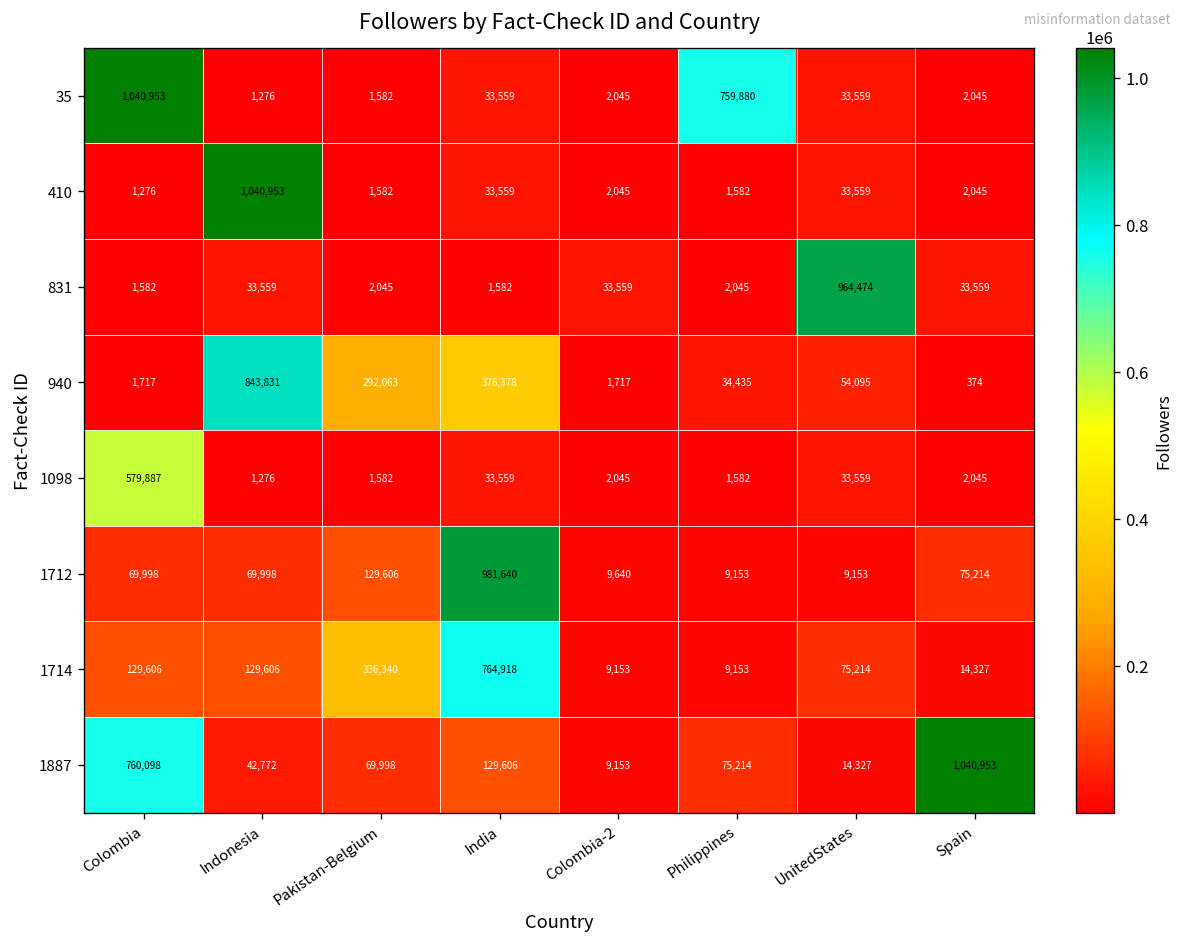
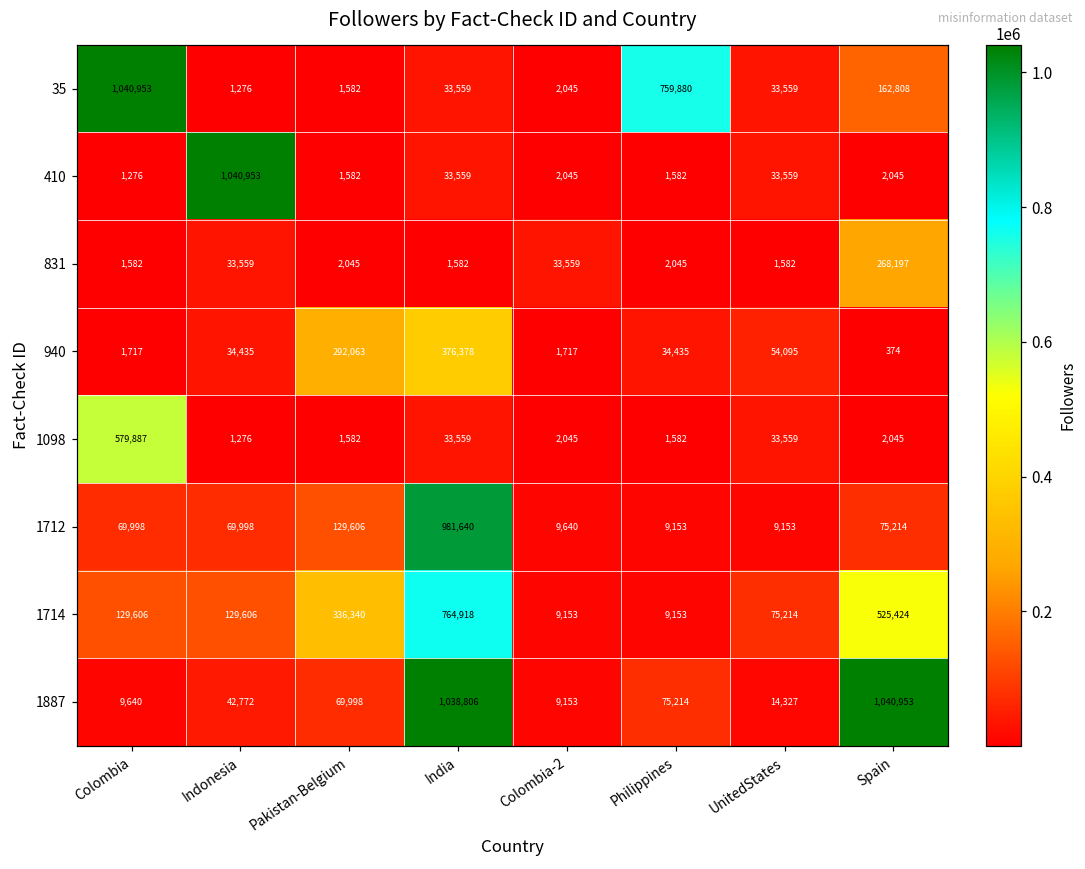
35, Spain: 2,045 -> 162,808
831, UnitedStates: 964,474 -> 1,582
831, Spain: 33,559 -> 268,197
940, Indonesia: 843,831 -> 34,435
1714, Spain: 14,327 -> 525,424
1887, Colombia: 760,098 -> 9,640
1887, India: 129,606 -> 1,038,806
